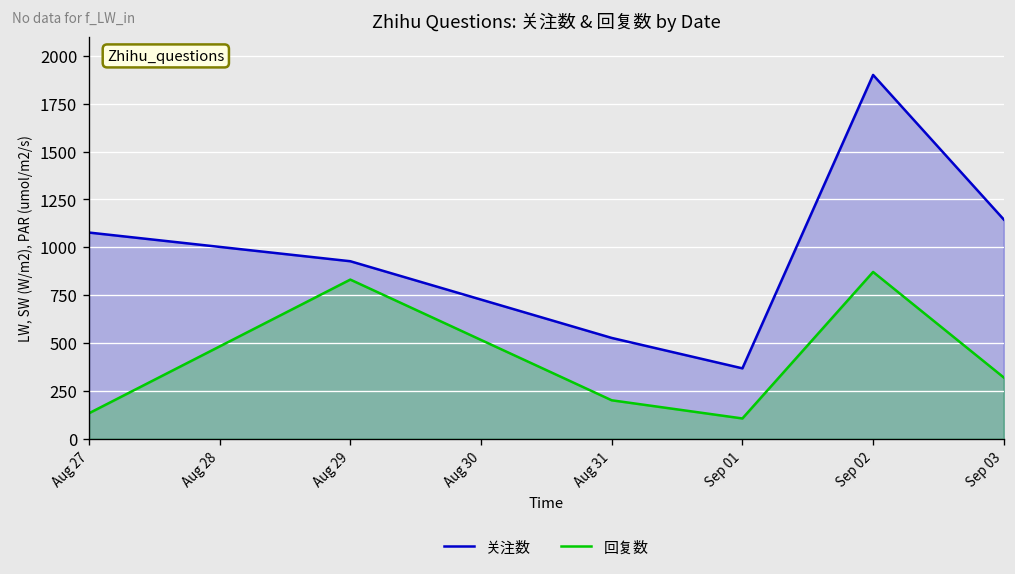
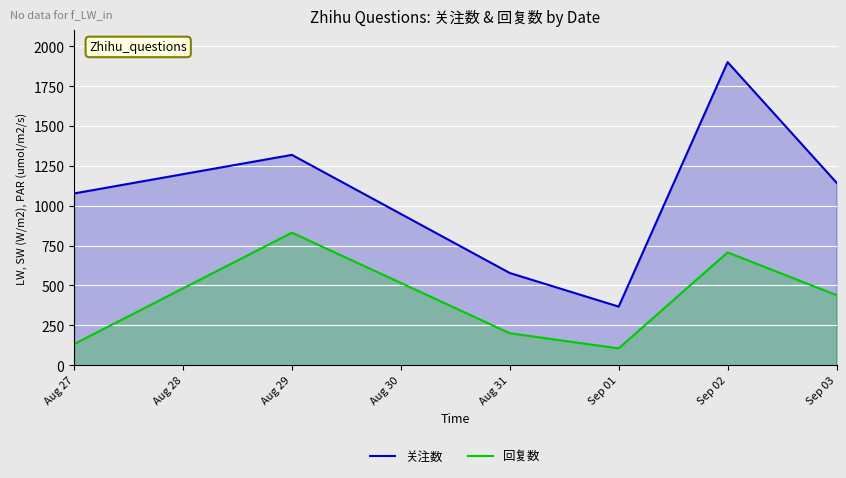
关注数, Aug 29: 930 -> 1320
关注数, Aug 31: 530 -> 580
回复数, Sep 02: 870 -> 710
回复数, Sep 03: 320 -> 440
